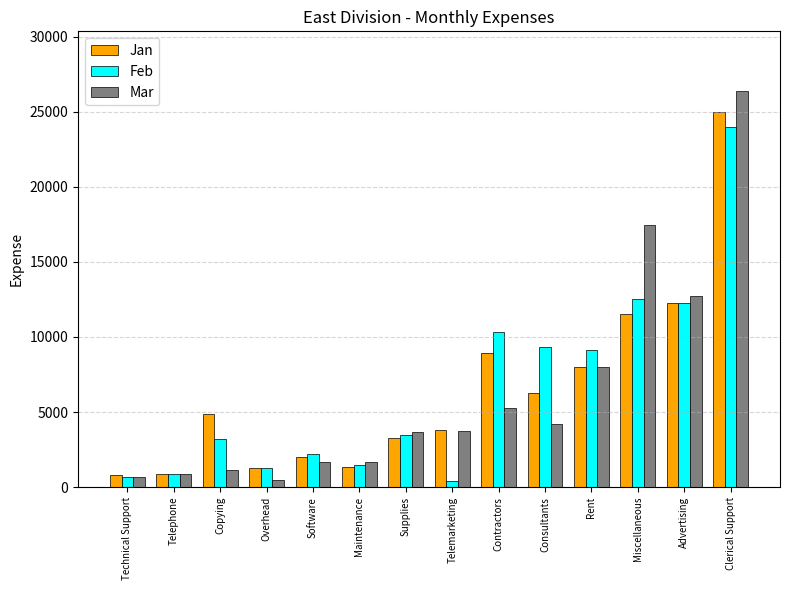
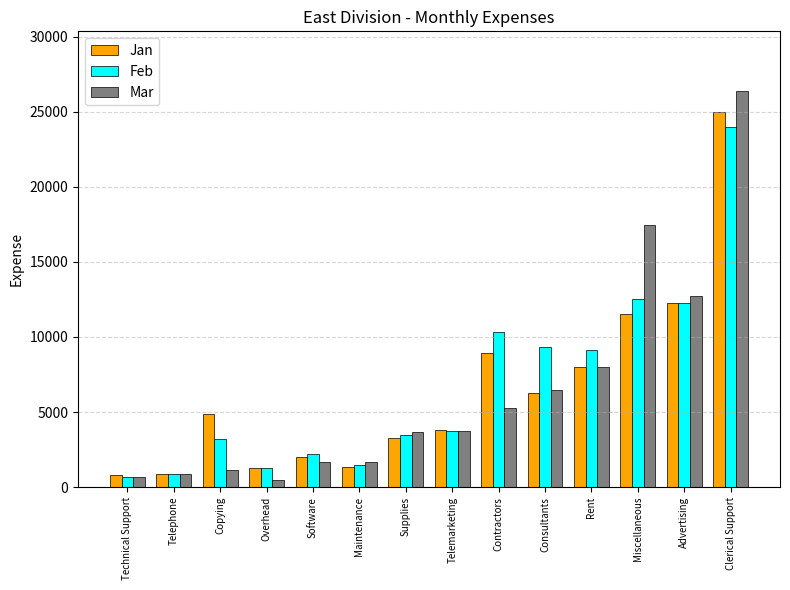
Feb, Telemarketing: 400 -> 3700
Mar, Consultants: 4200 -> 6500
